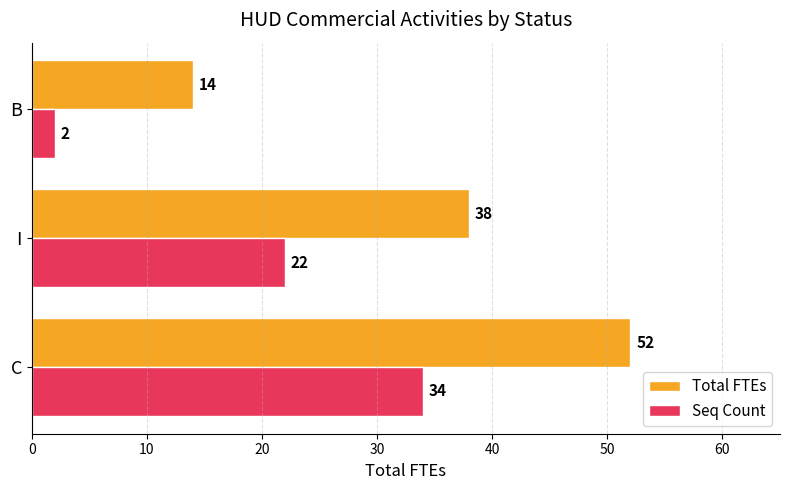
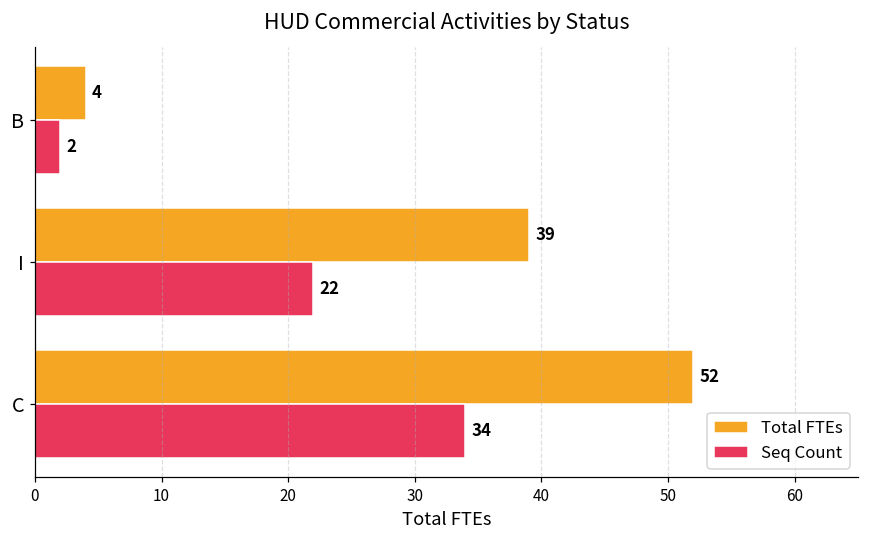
Total FTEs, B: 14 -> 4
Total FTEs, I: 38 -> 39
